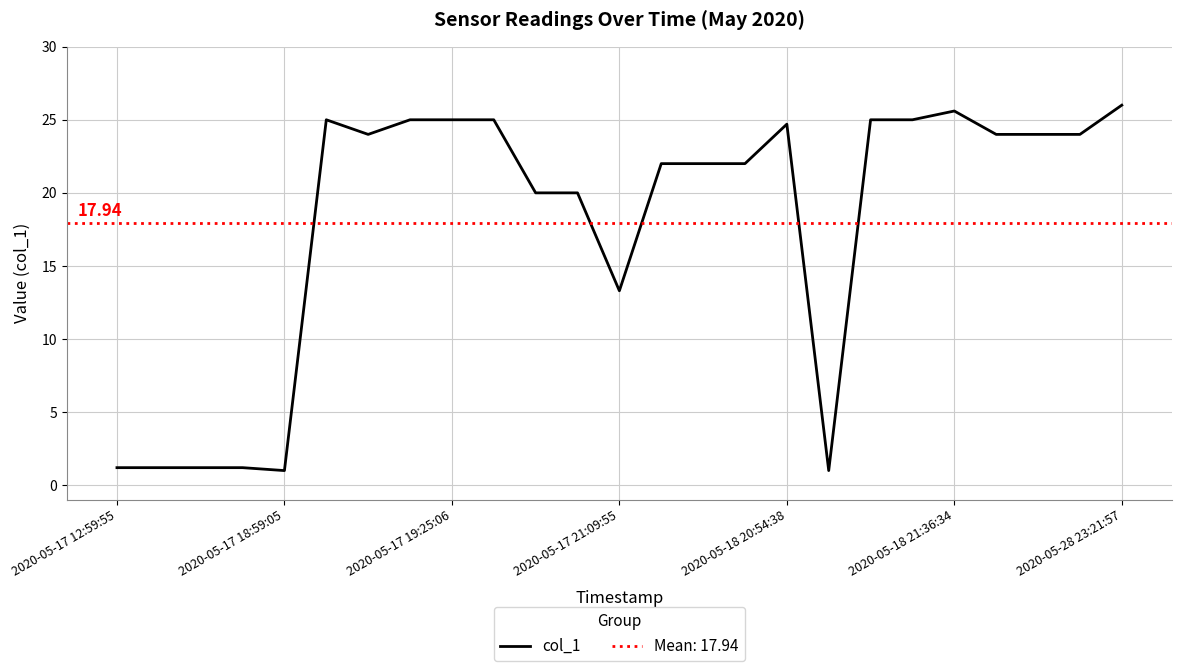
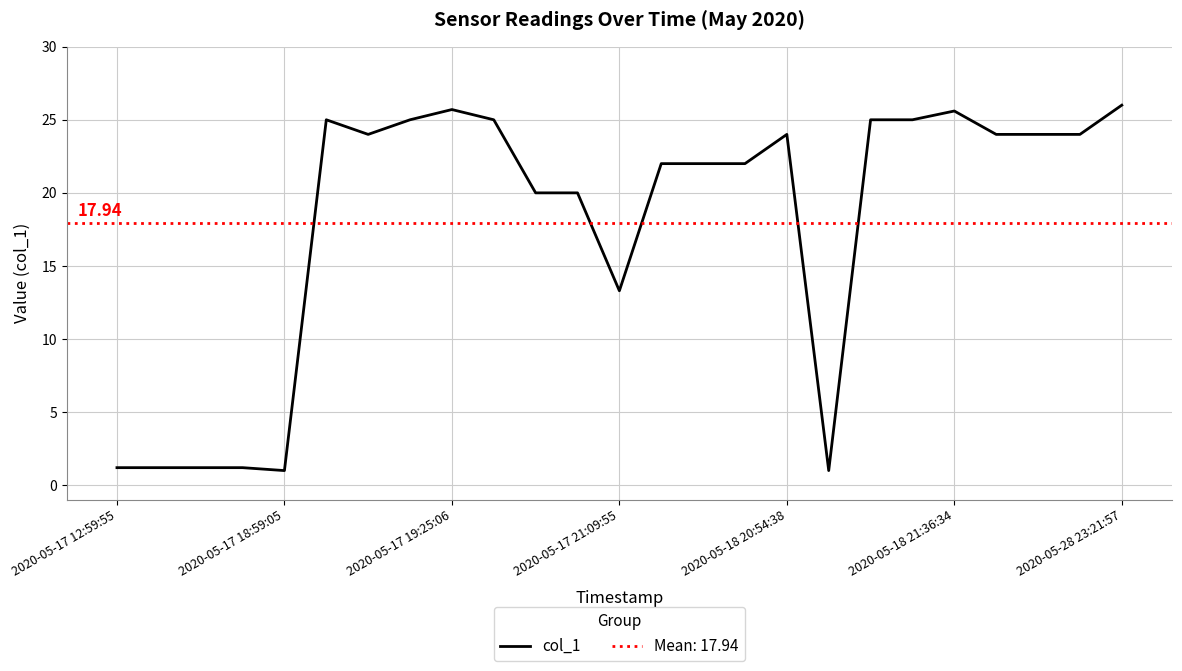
2020-05-17 19:25:06: 25.0 -> 25.7
2020-05-18 20:54:38: 24.7 -> 24.0
